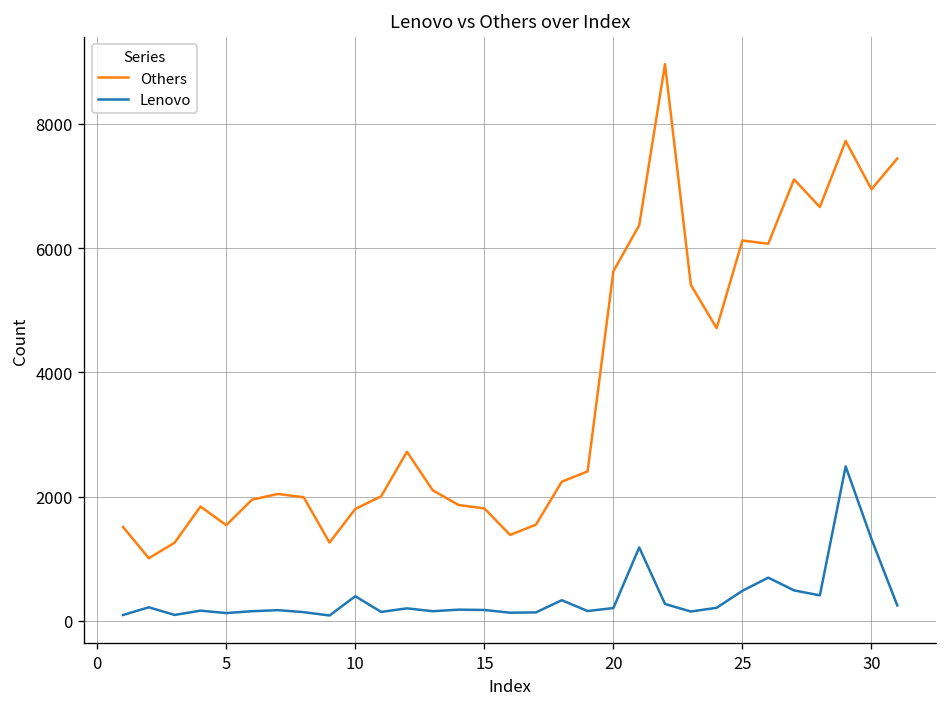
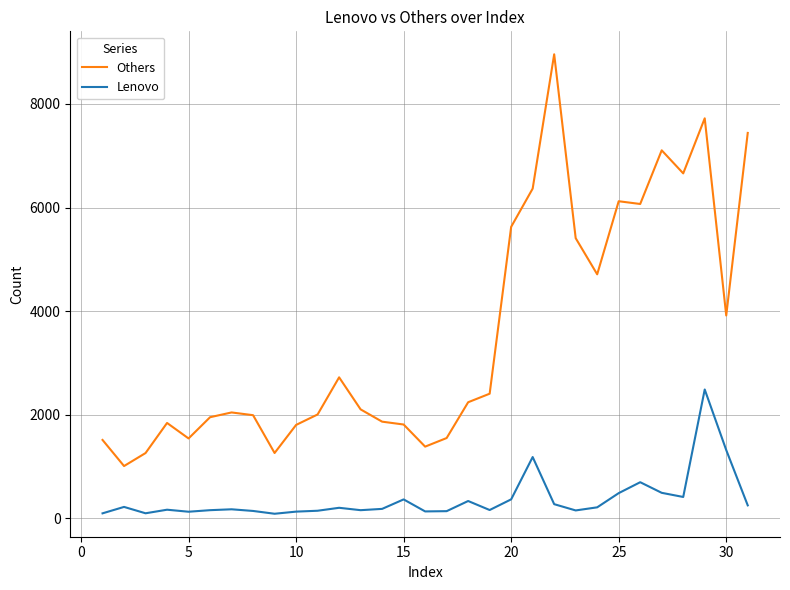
Lenovo, 10: 400 -> 100
Lenovo, 15: 200 -> 400
Lenovo, 20: 200 -> 400
Others, 30: 6900 -> 3900
